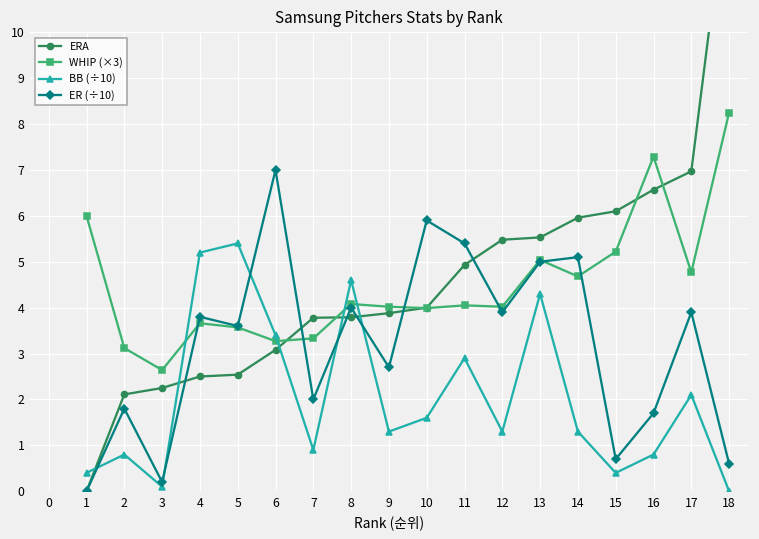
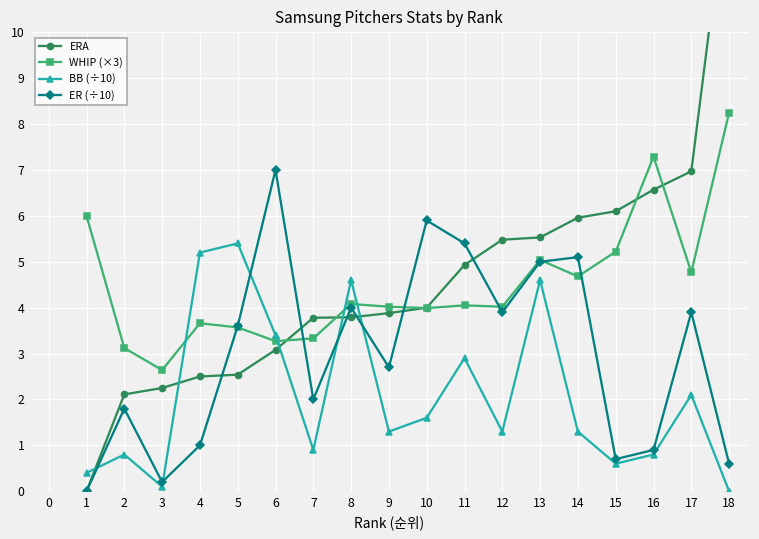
ER (÷10), 4: 3.8 -> 1.0
BB (÷10), 13: 4.3 -> 4.6
BB (÷10), 15: 0.4 -> 0.6
ER (÷10), 16: 1.7 -> 0.9
